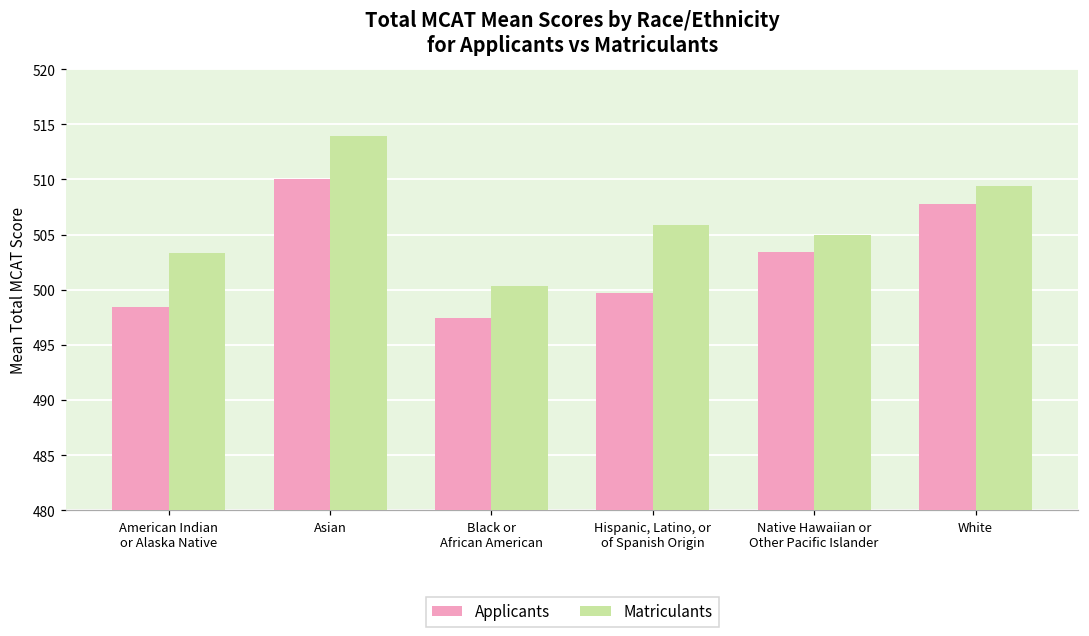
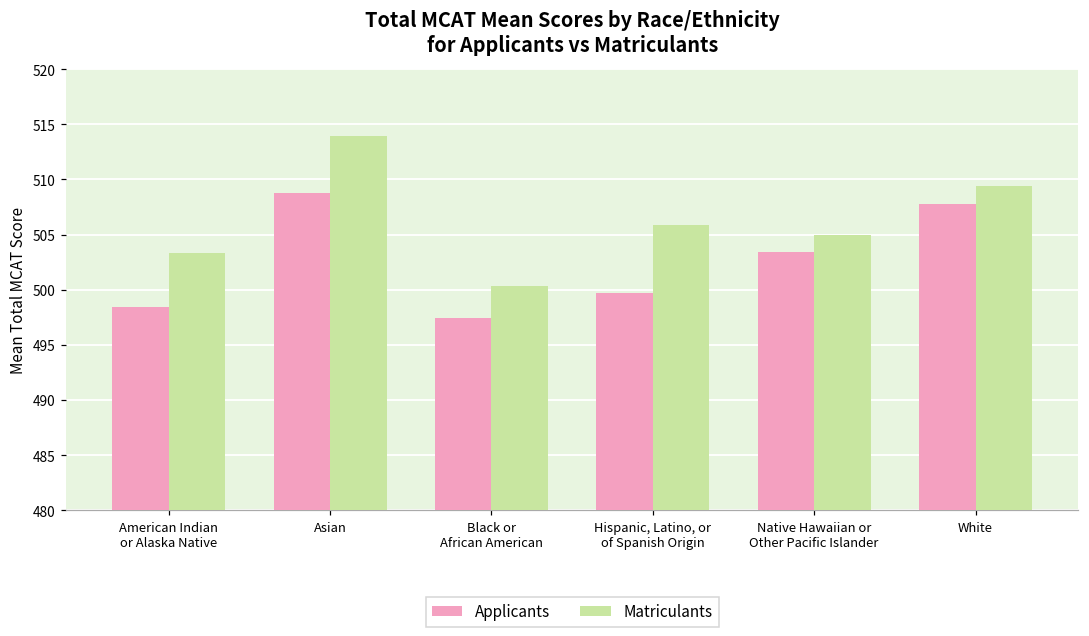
Applicants, Asian: 510.0 -> 508.8
